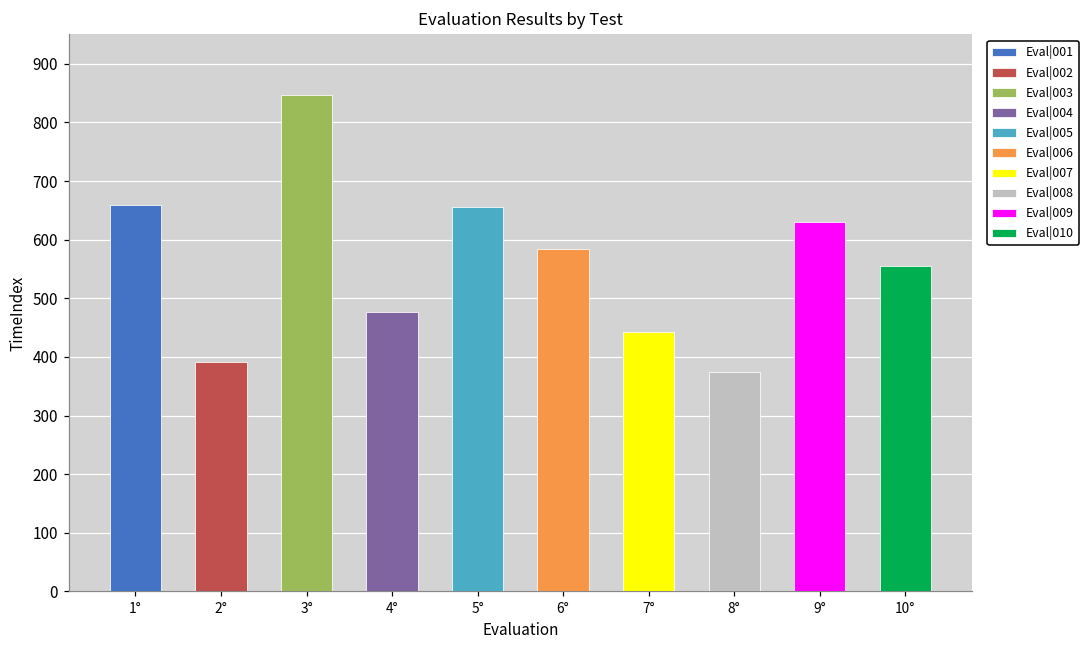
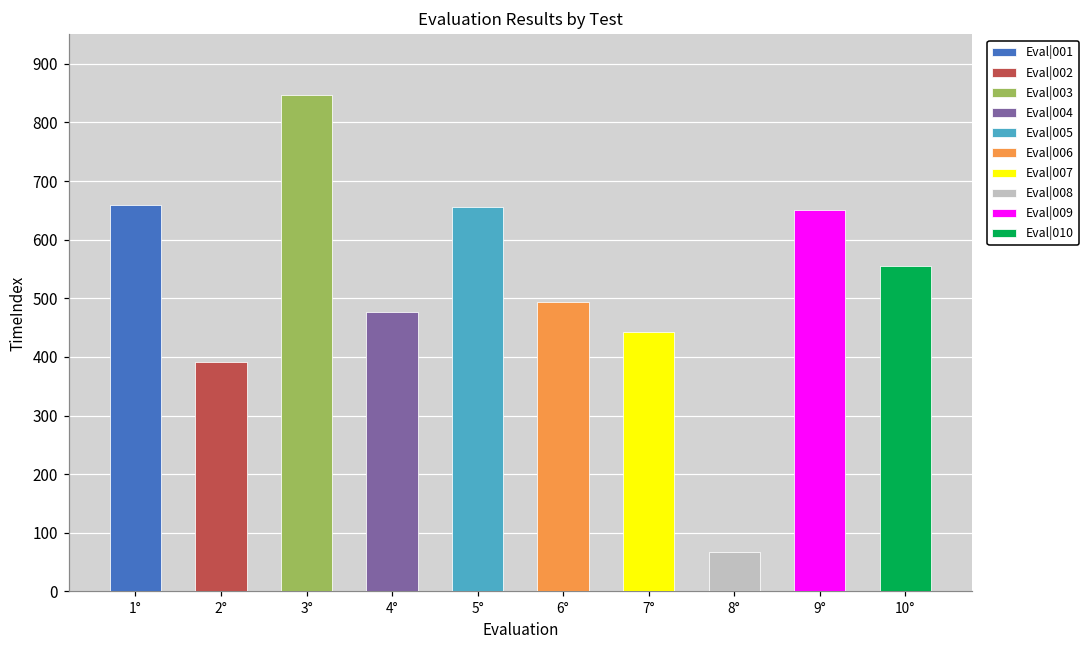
6°: 580 -> 490
8°: 370 -> 70
9°: 630 -> 650
